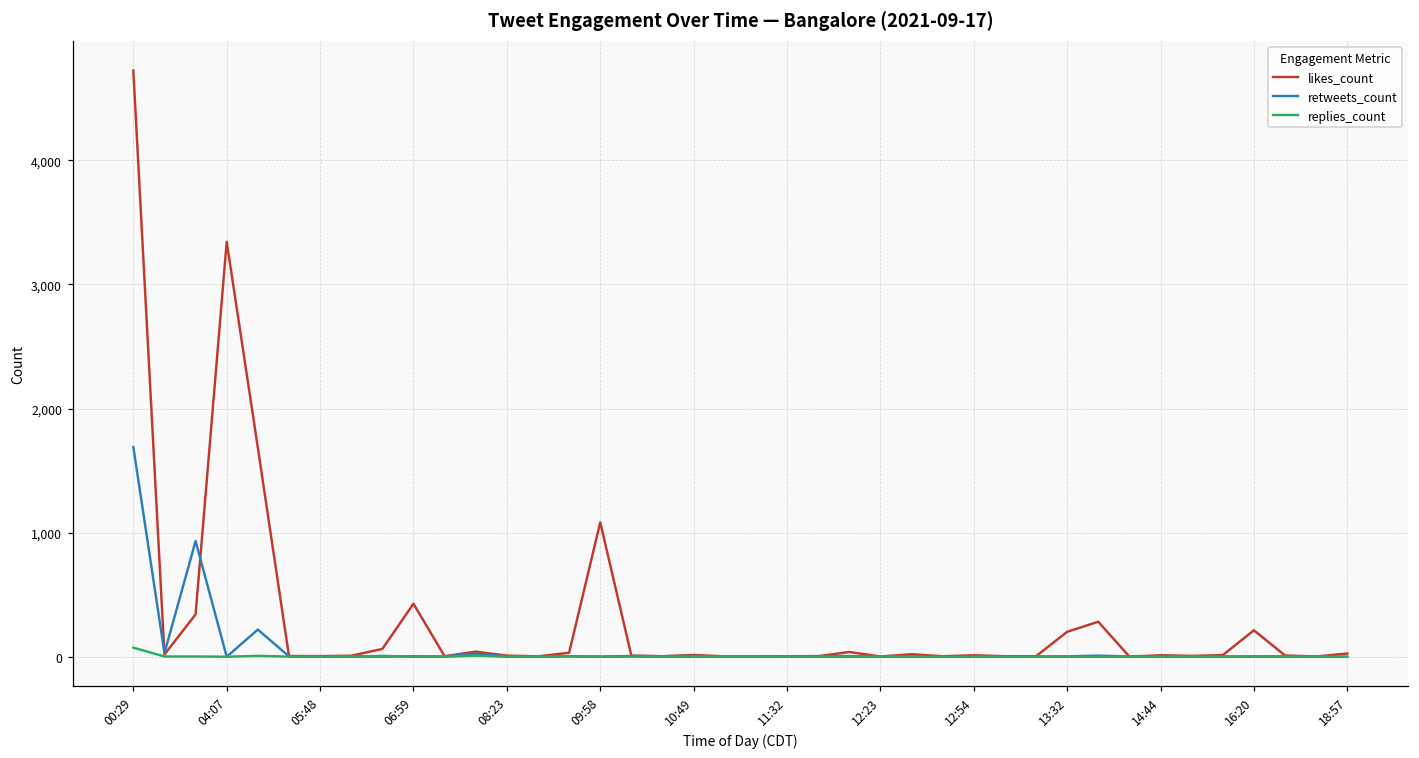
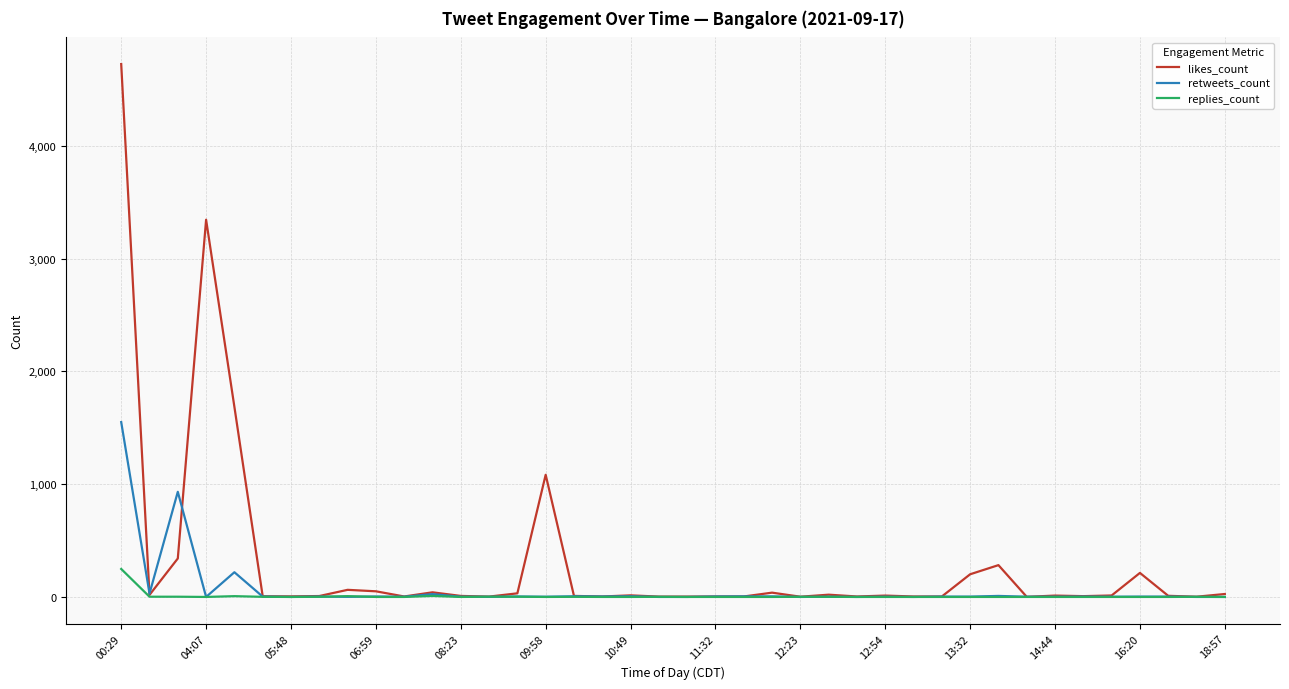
retweets_count, 00:29: 1,690 -> 1,550
replies_count, 00:29: 70 -> 250
likes_count, 06:59: 430 -> 50
